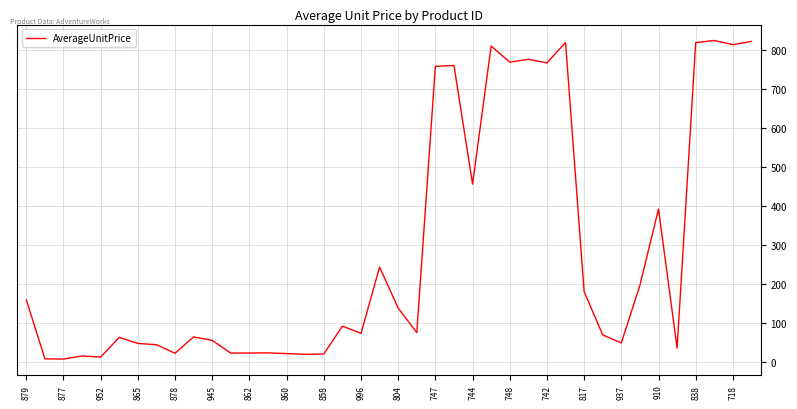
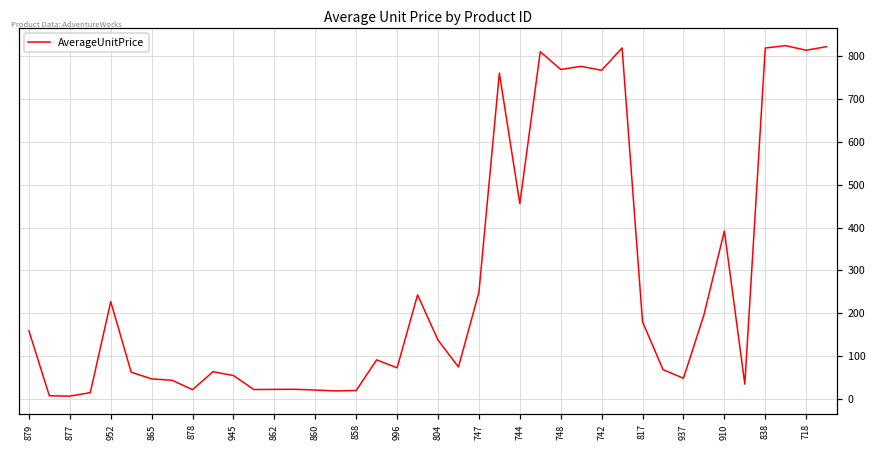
952: 10 -> 230
747: 760 -> 250
